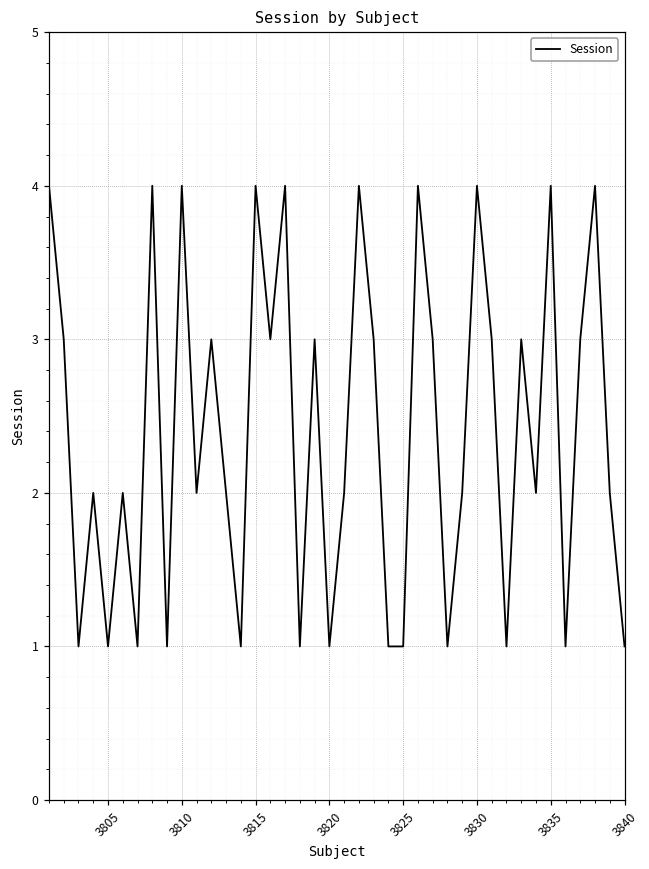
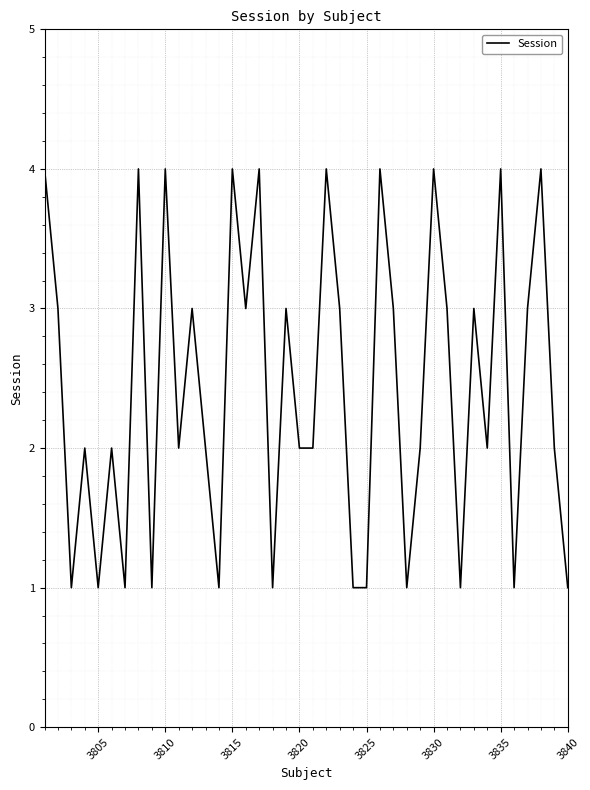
3820: 1 -> 2
